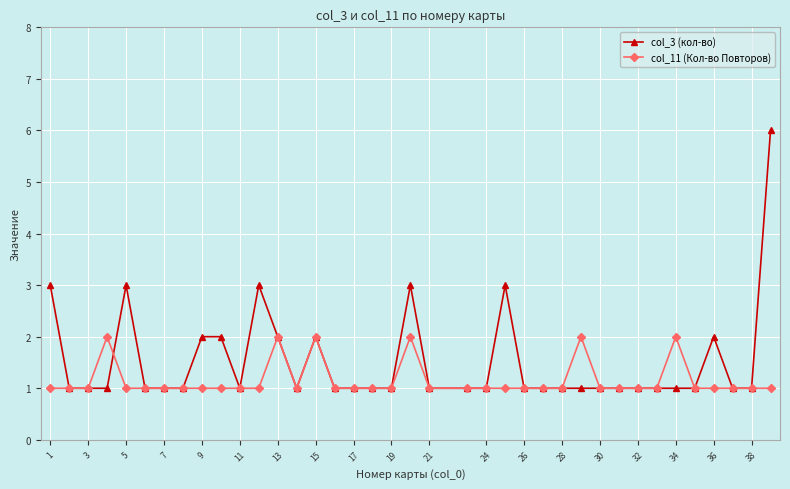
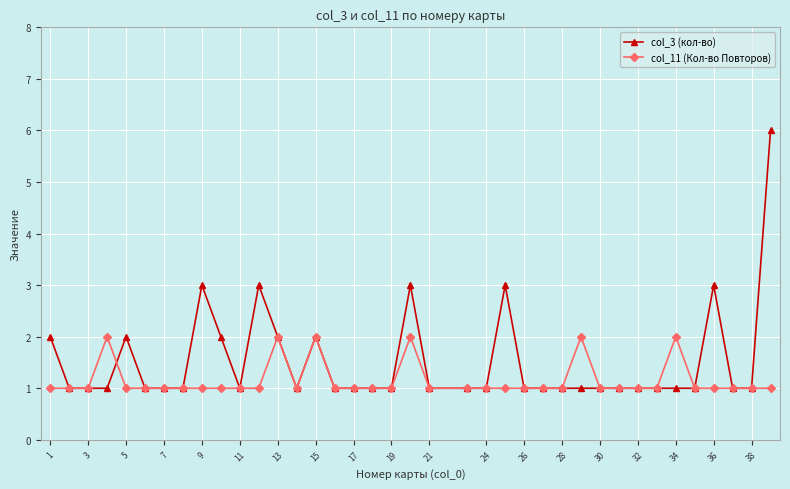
col_3 (кол-во), 1: 3 -> 2
col_3 (кол-во), 5: 3 -> 2
col_3 (кол-во), 9: 2 -> 3
col_3 (кол-во), 36: 2 -> 3
